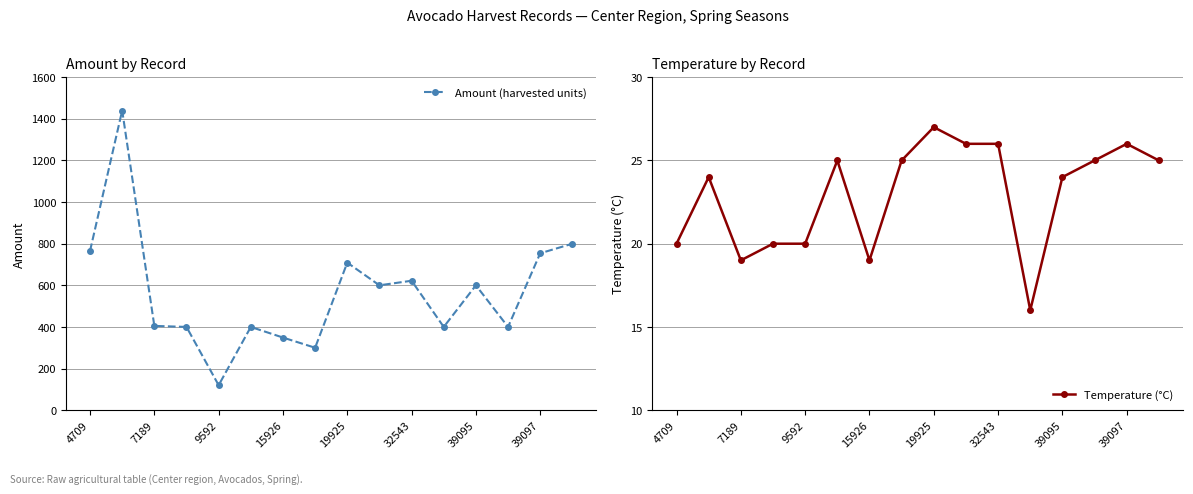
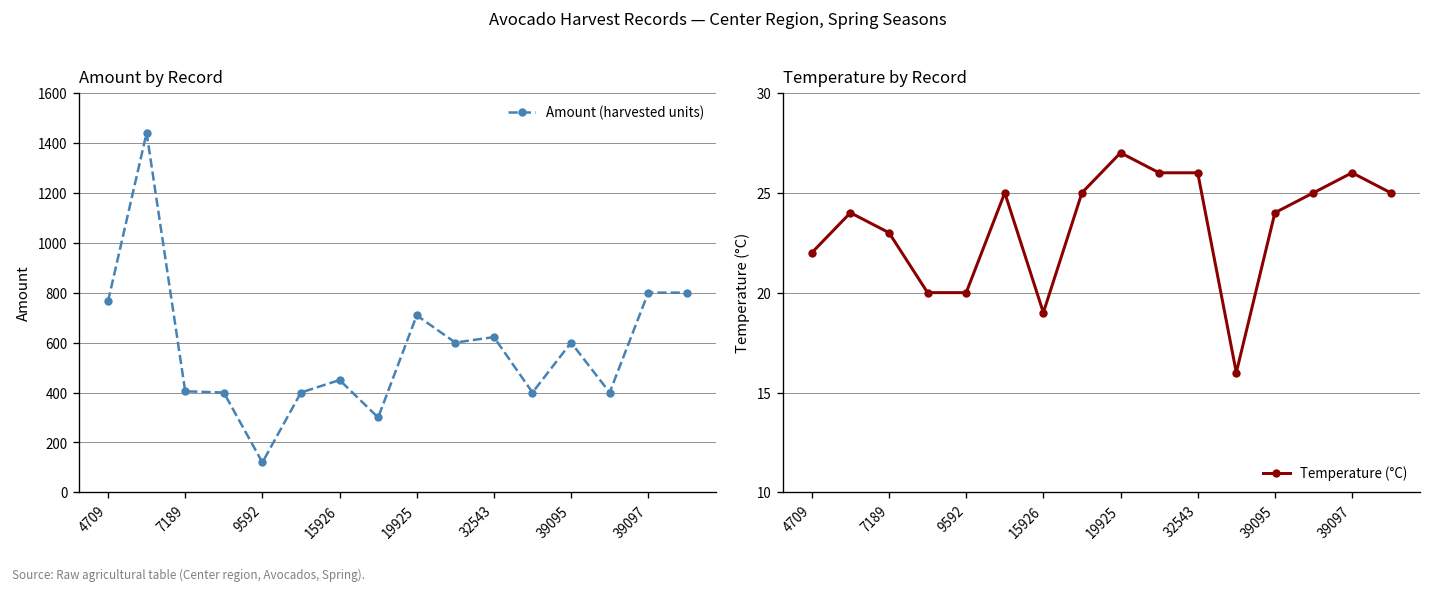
Amount by Record, 15926: 350 -> 450
Amount by Record, 39097: 750 -> 800
Temperature by Record, 4709: 20 -> 22
Temperature by Record, 7189: 19 -> 23
